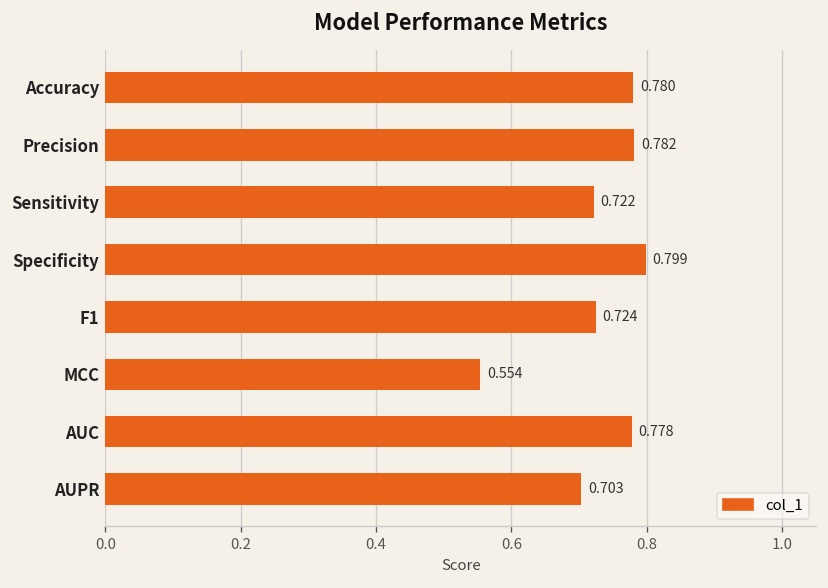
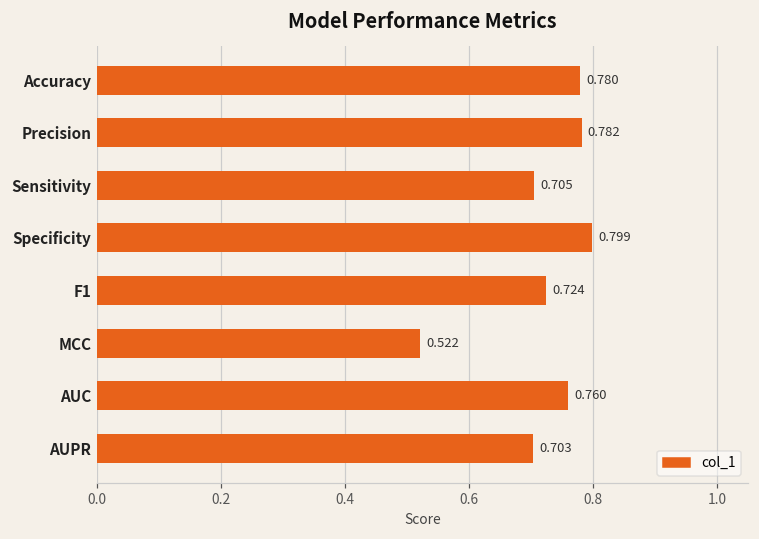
Sensitivity: 0.722 -> 0.705
MCC: 0.554 -> 0.522
AUC: 0.778 -> 0.760
